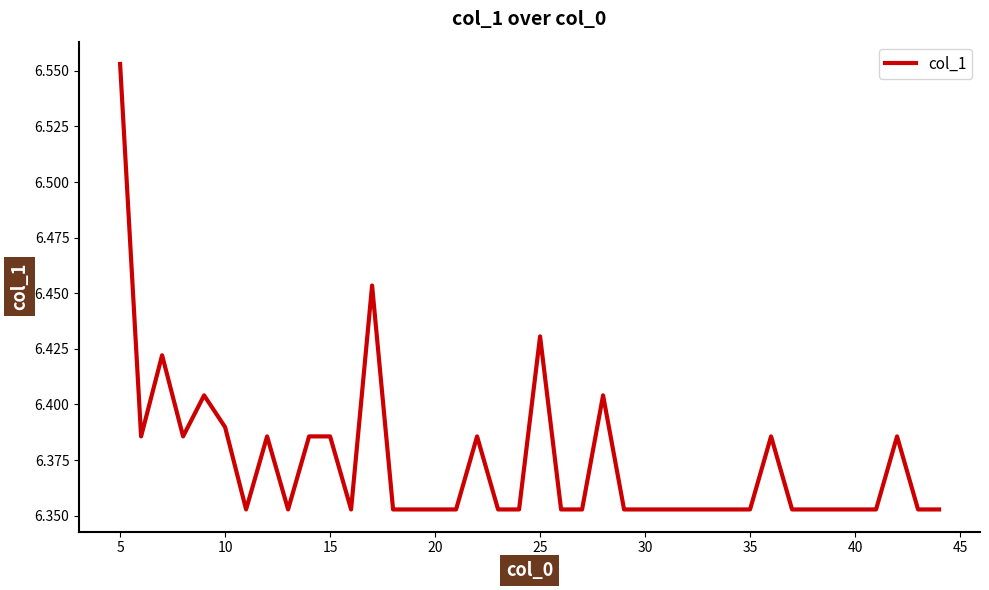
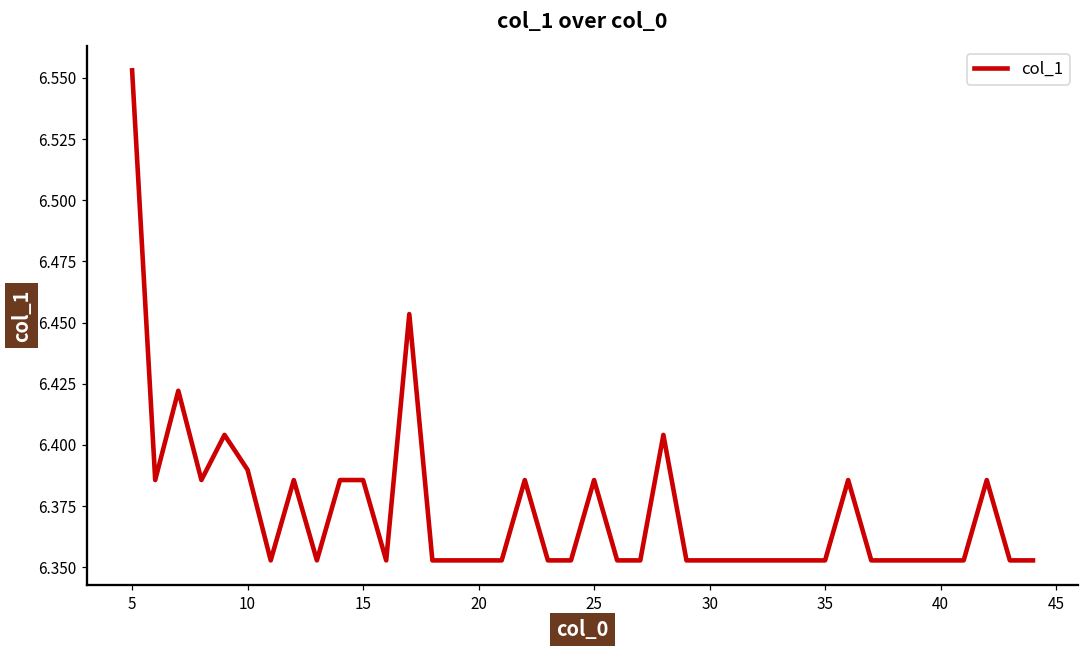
25: 6.431 -> 6.386
